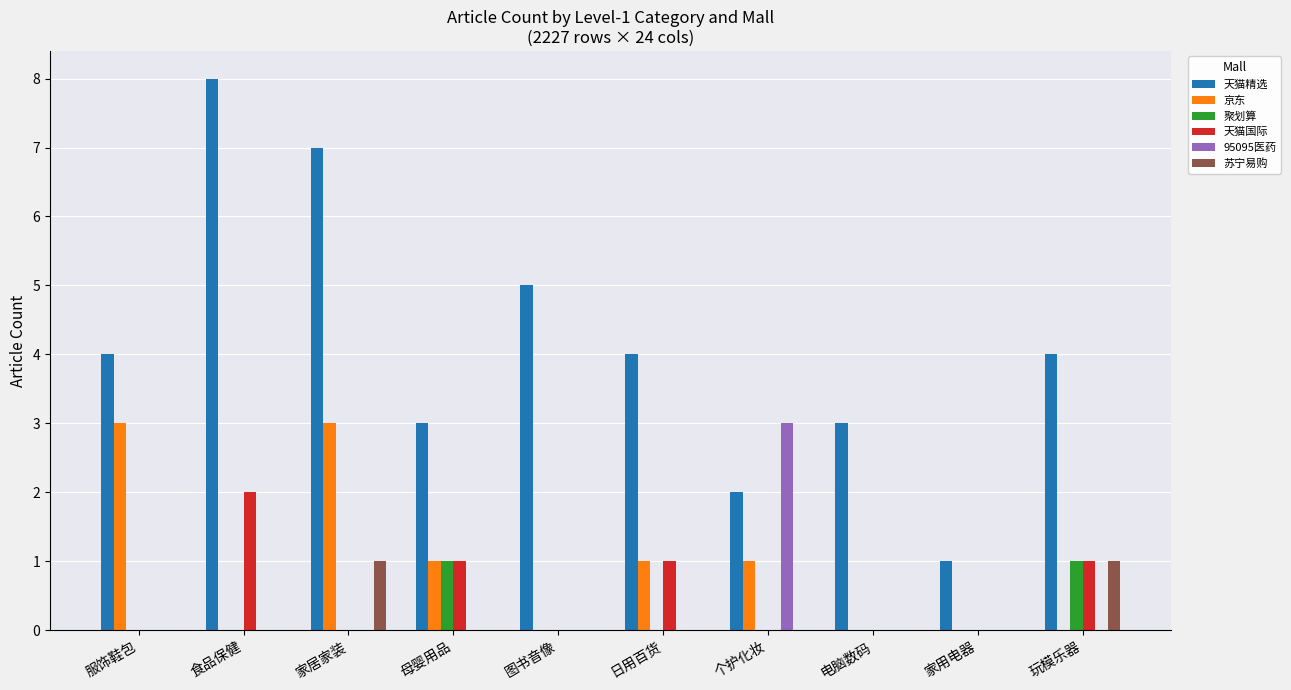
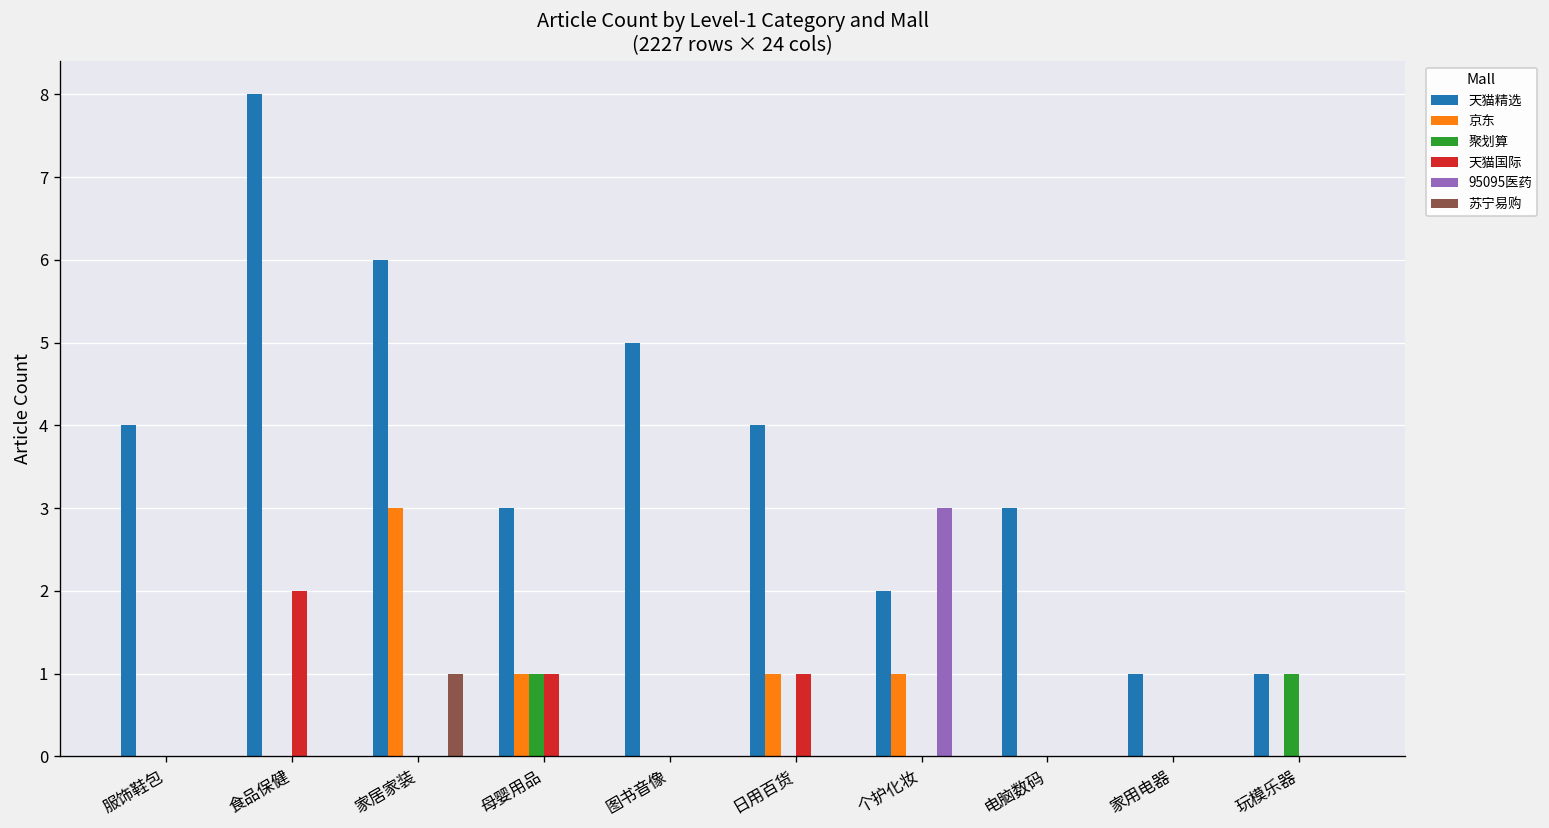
京东, 服饰鞋包: 3 -> 0
天猫精选, 家居家装: 7 -> 6
天猫精选, 玩模乐器: 4 -> 1
天猫国际, 玩模乐器: 1 -> 0
苏宁易购, 玩模乐器: 1 -> 0
